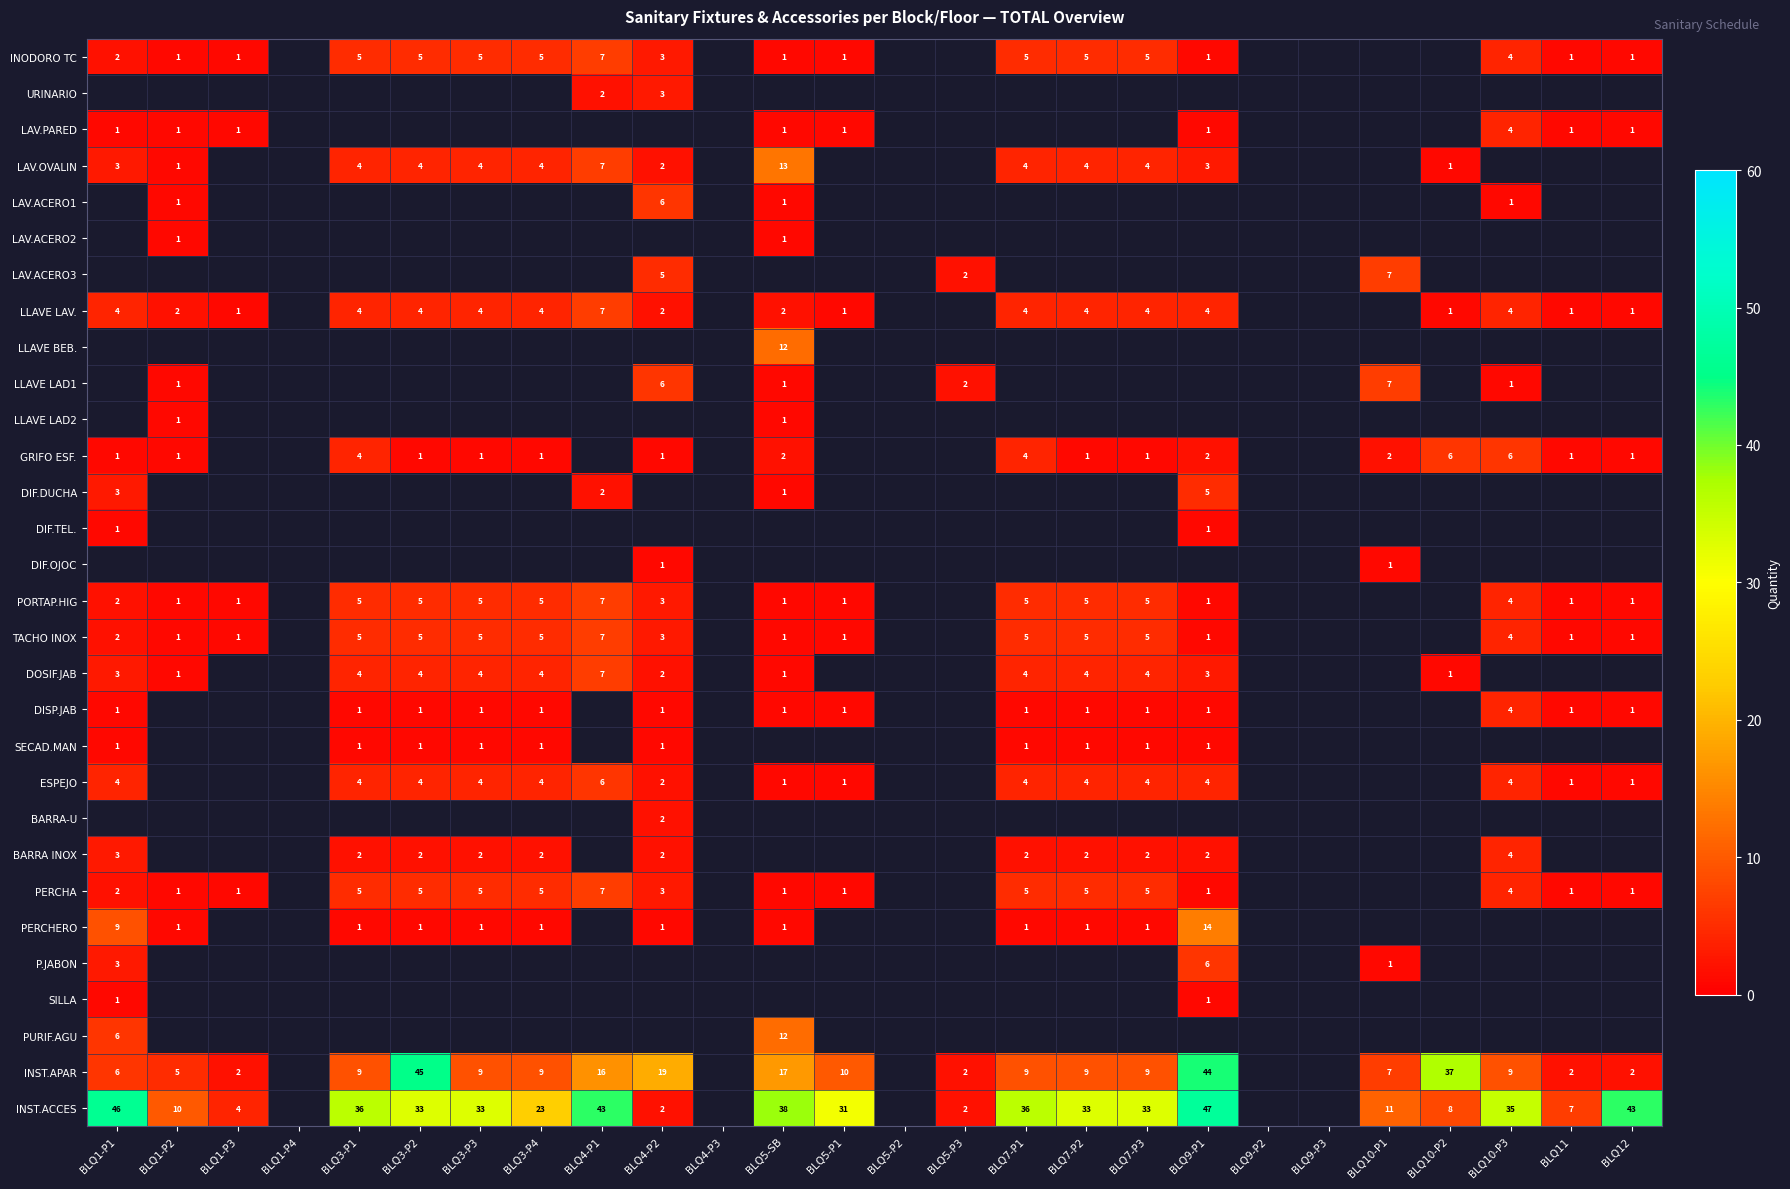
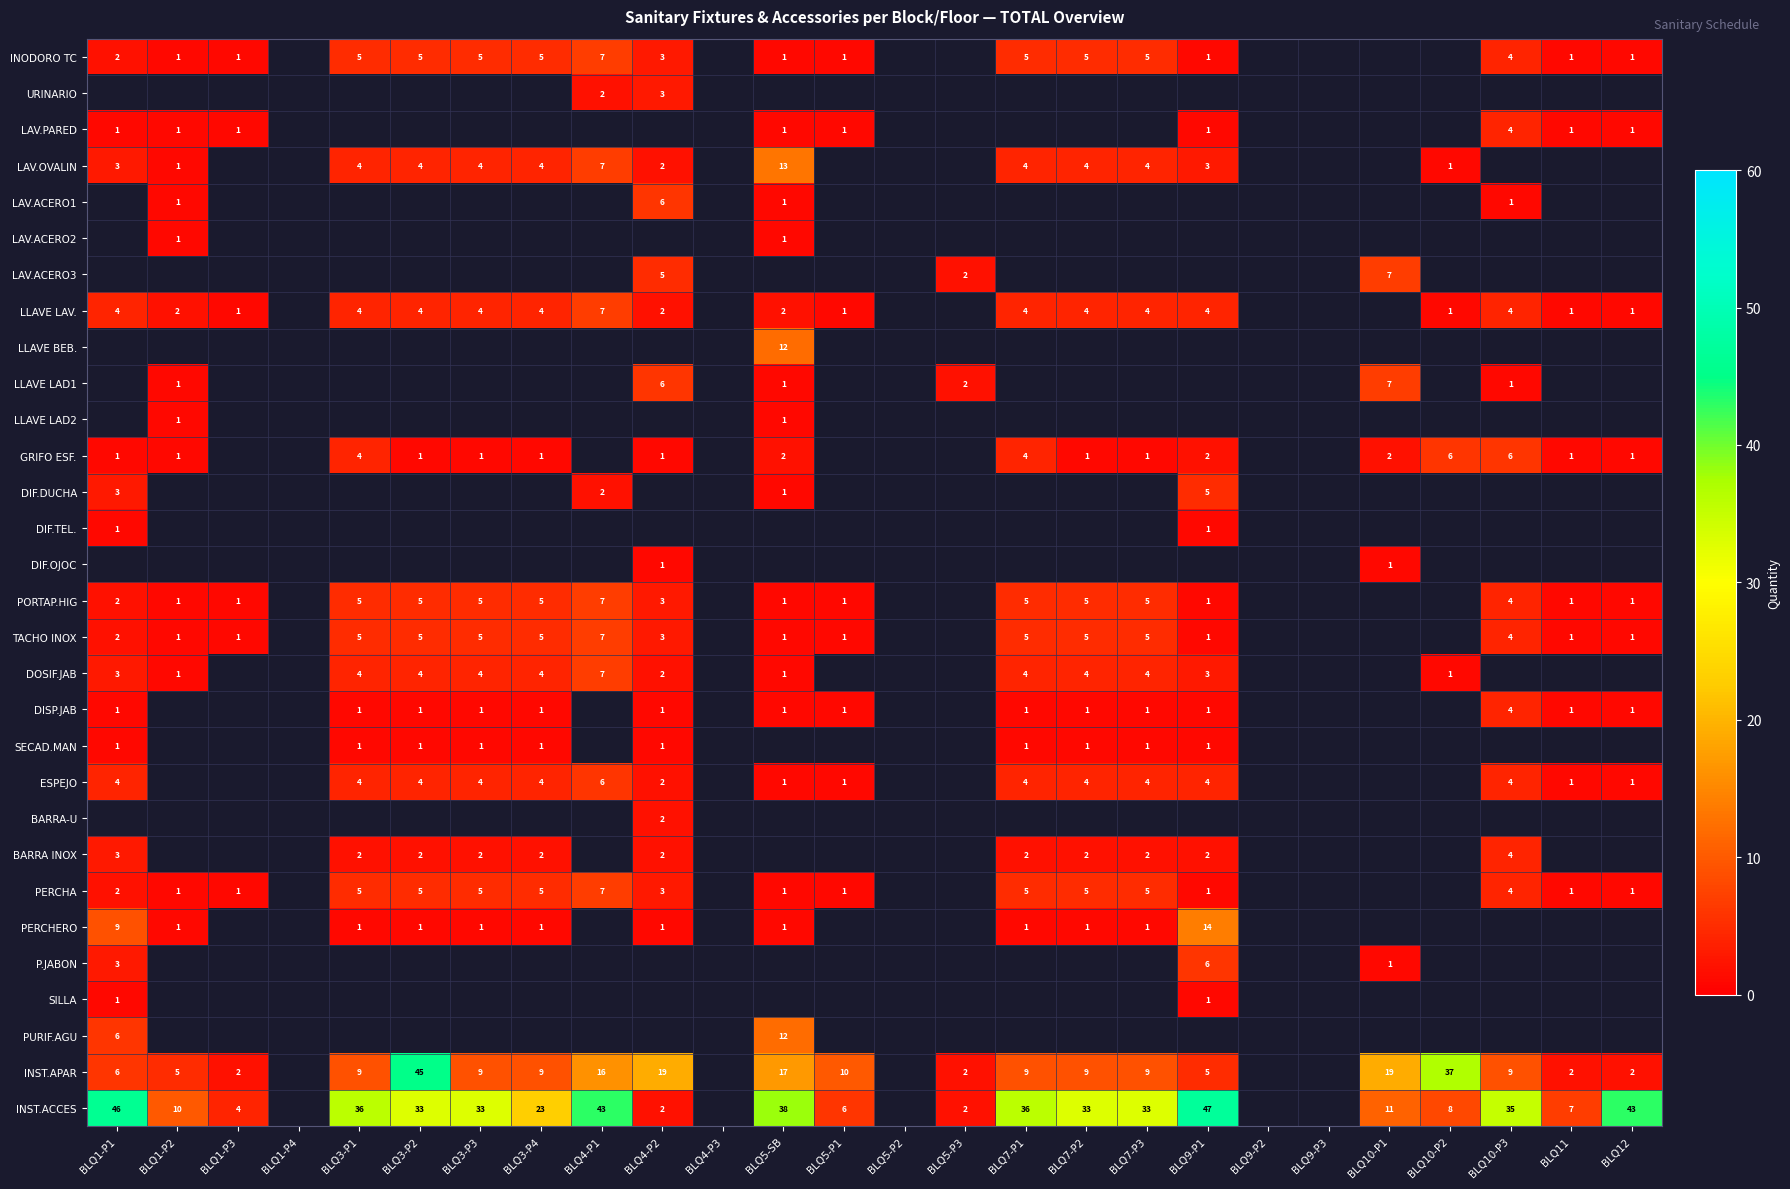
INST.APAR, BLQ9-P1: 44 -> 5
INST.APAR, BLQ10-P1: 7 -> 19
INST.ACCES, BLQ5-P1: 31 -> 6
